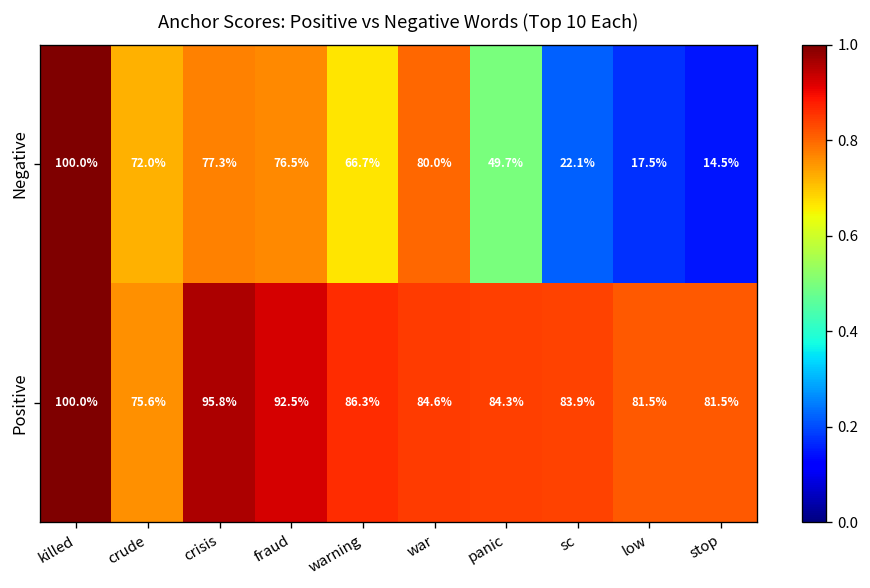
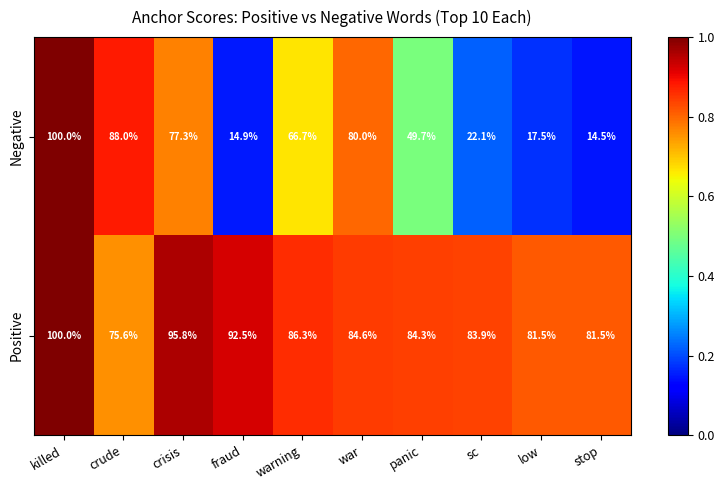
Negative, crude: 72.0% -> 88.0%
Negative, fraud: 76.5% -> 14.9%
